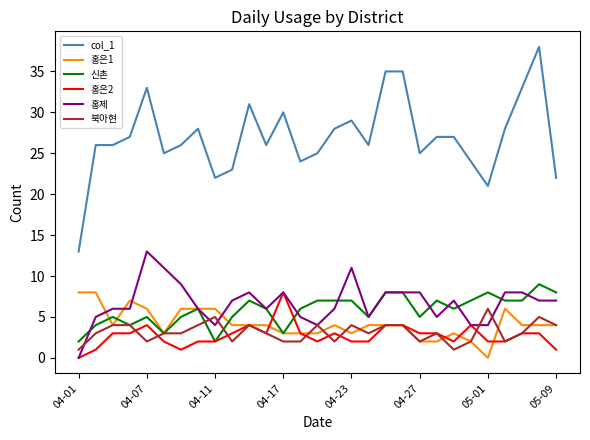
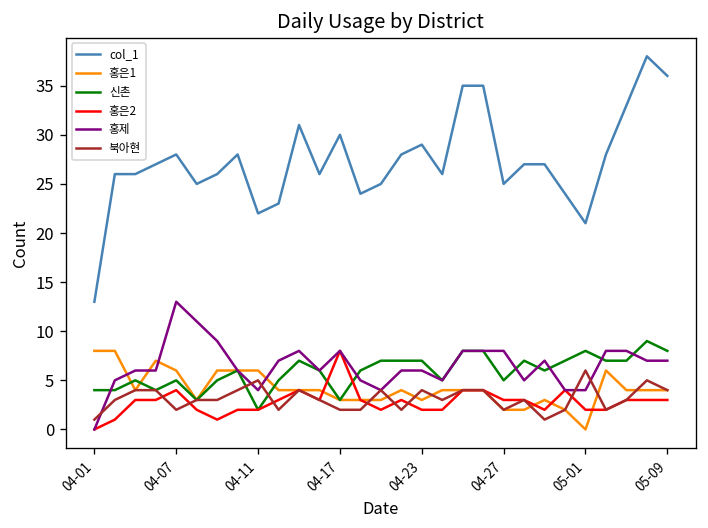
신촌, 04-01: 2 -> 4
col_1, 04-07: 33 -> 28
홍제, 04-23: 11 -> 6
col_1, 05-09: 22 -> 36
홍은2, 05-09: 1 -> 3
